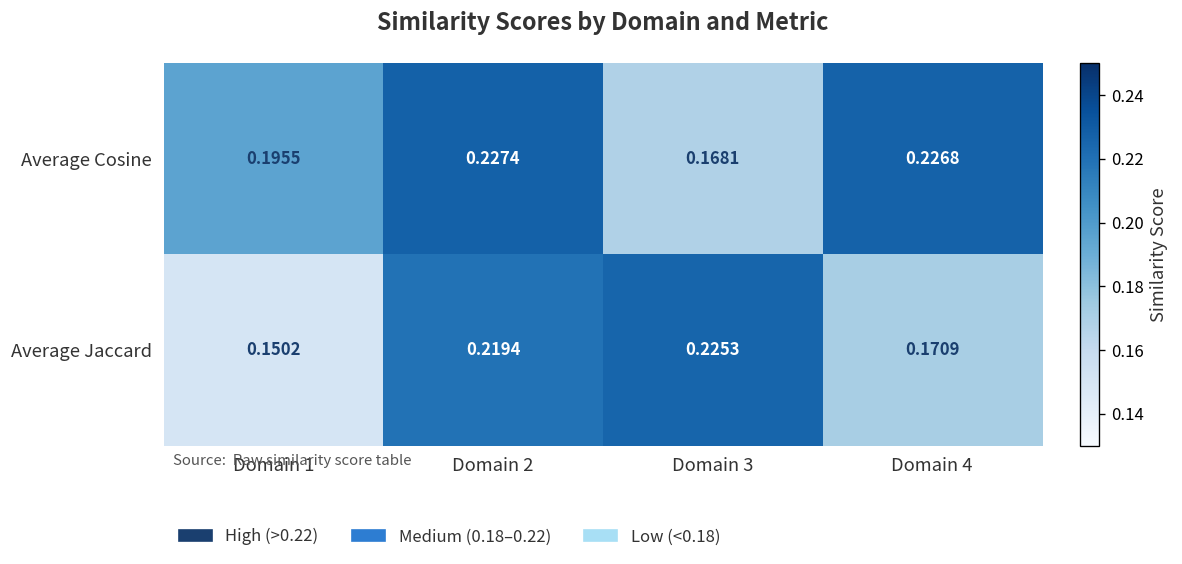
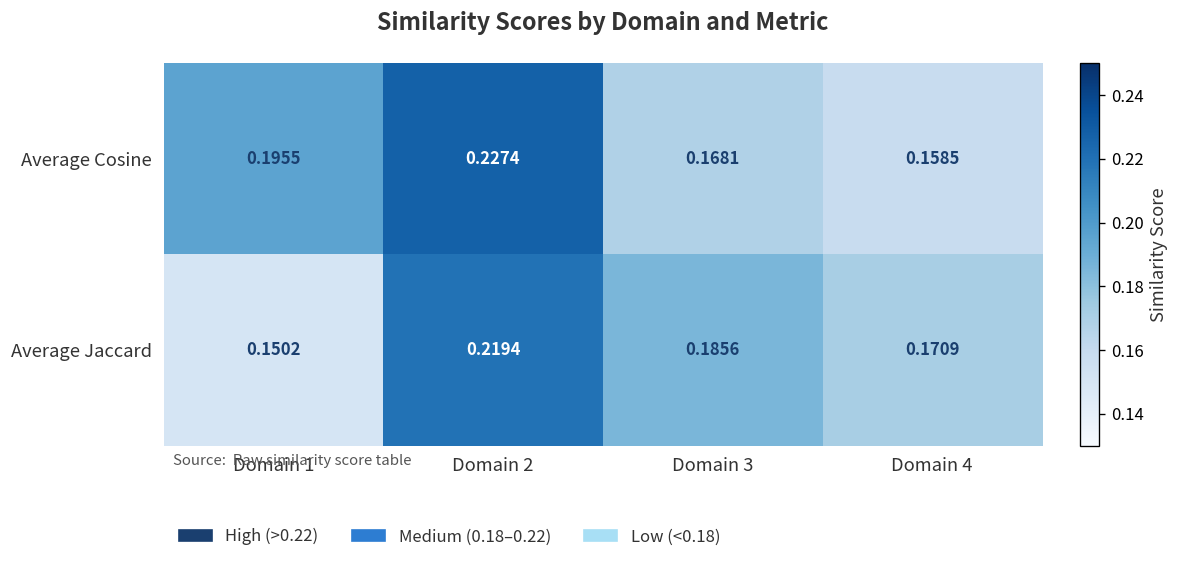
Average Cosine, Domain 4: 0.2268 -> 0.1585
Average Jaccard, Domain 3: 0.2253 -> 0.1856
